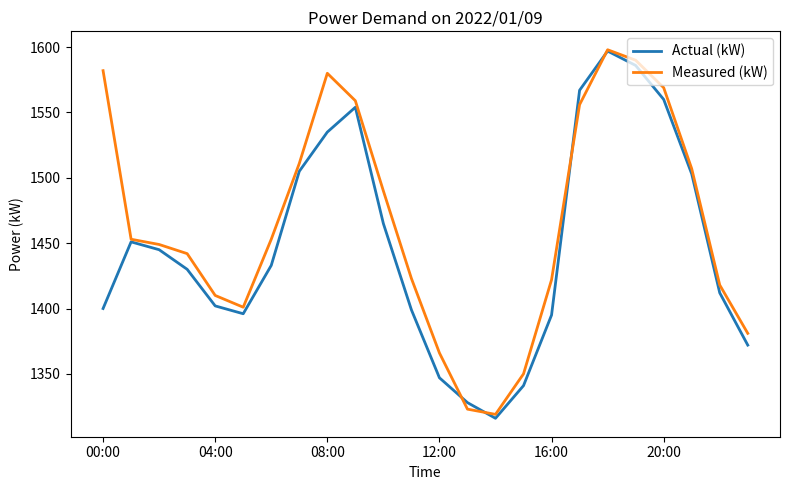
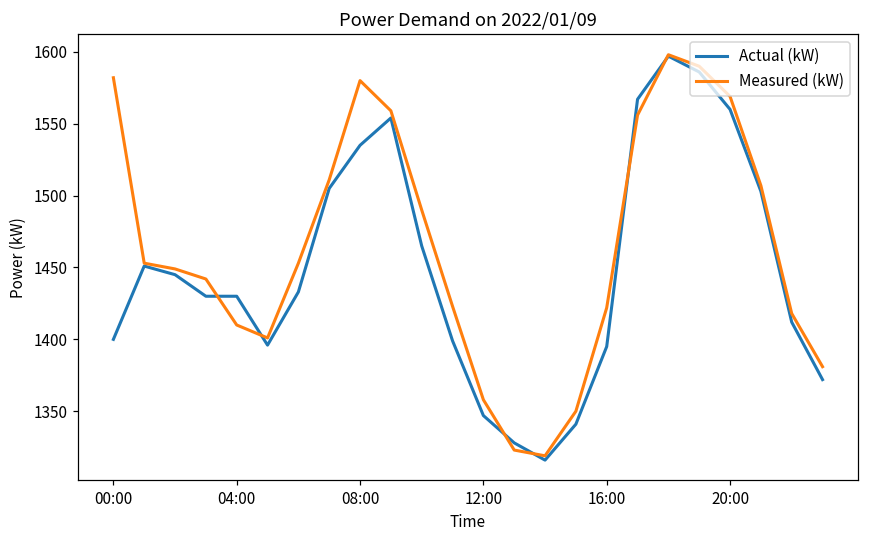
Actual (kW), 04:00: 1402 -> 1430
Measured (kW), 12:00: 1366 -> 1358
